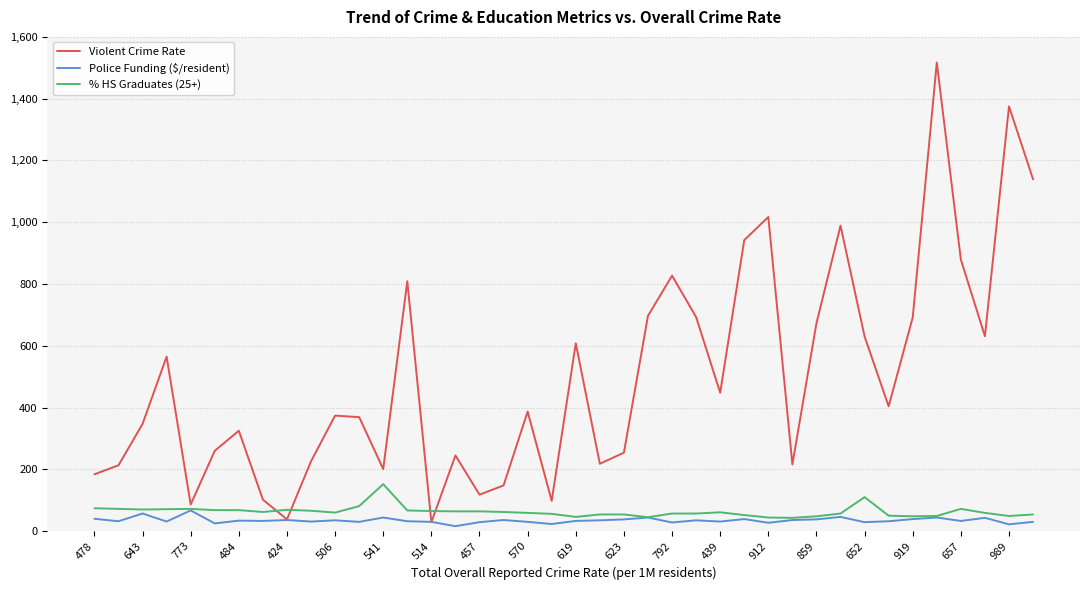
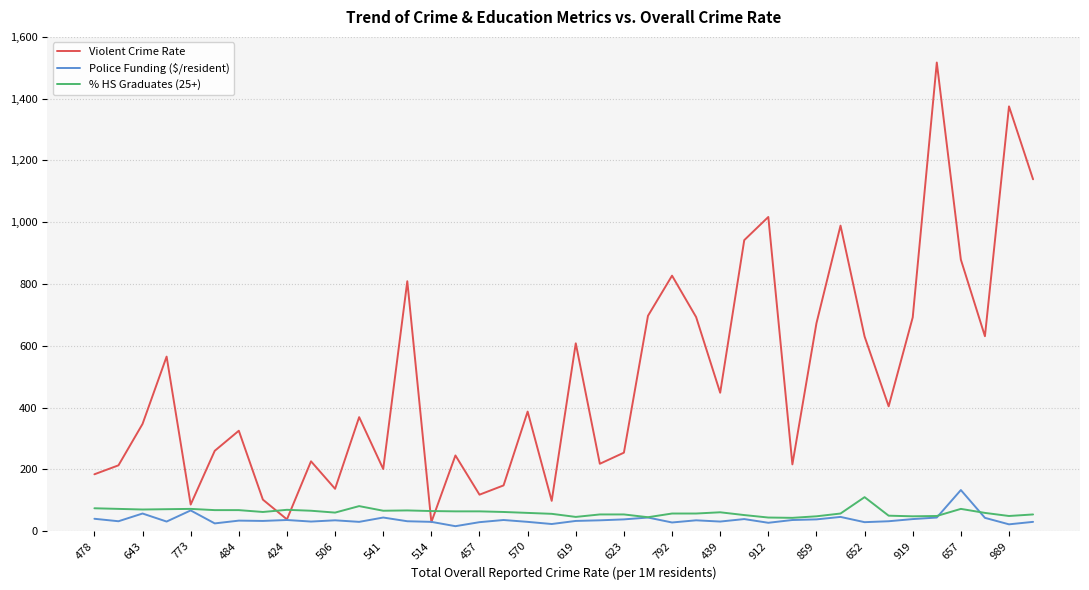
Violent Crime Rate, 506: 370 -> 140
% HS Graduates (25+), 541: 150 -> 70
Police Funding ($/resident), 657: 30 -> 130
